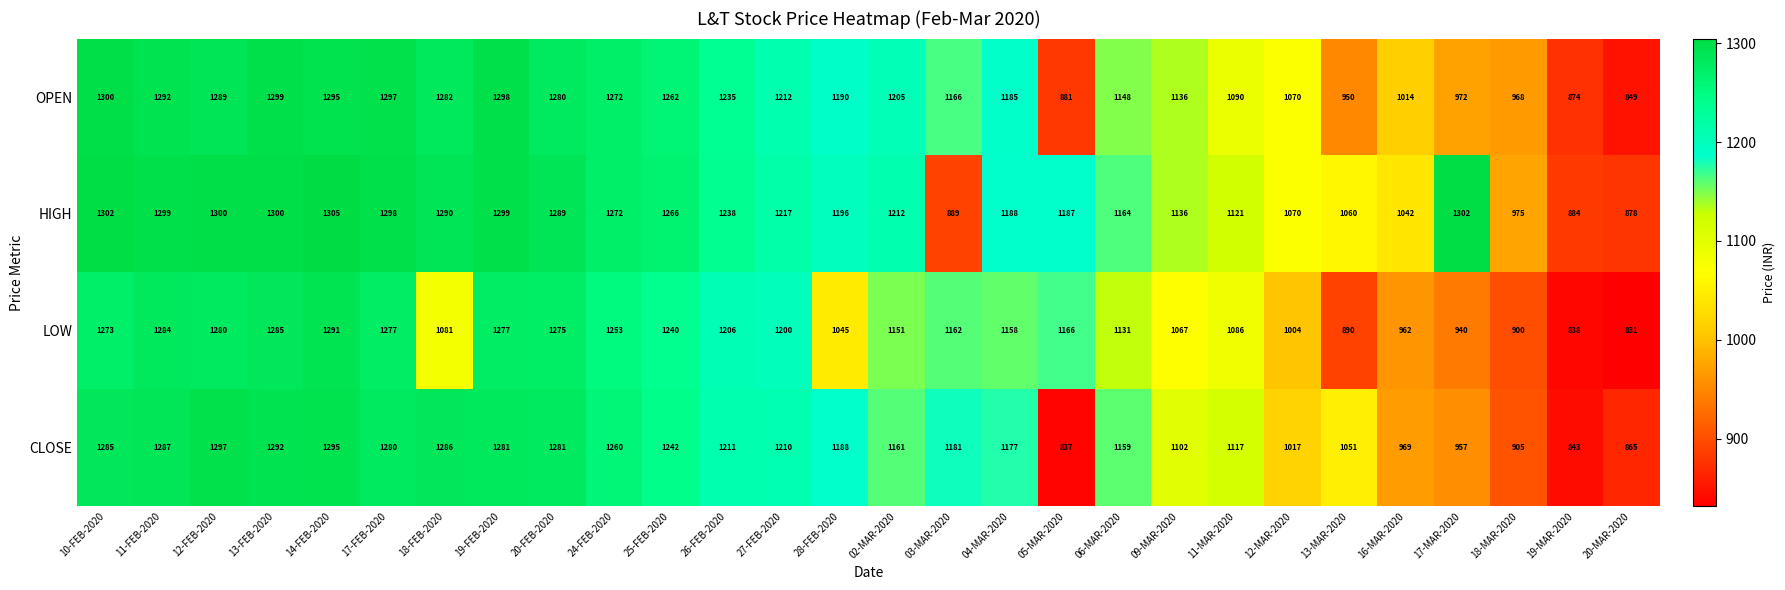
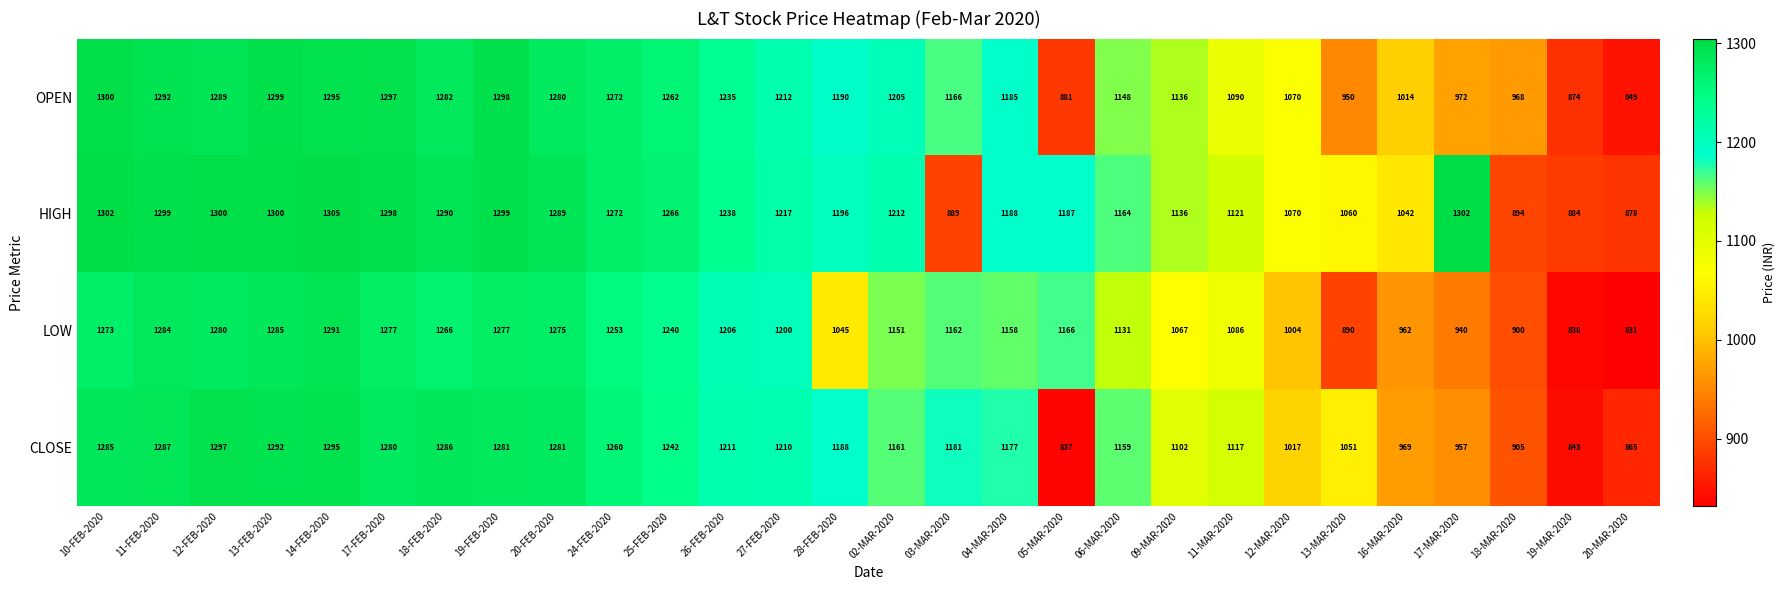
HIGH, 18-MAR-2020: 975 -> 894
LOW, 18-FEB-2020: 1081 -> 1266
